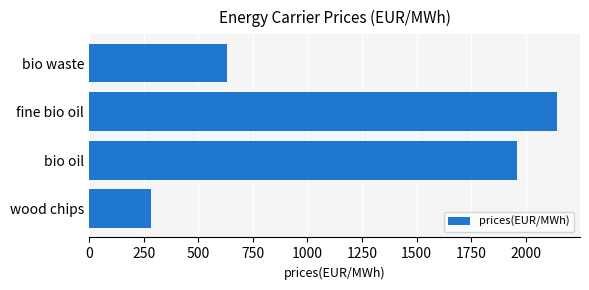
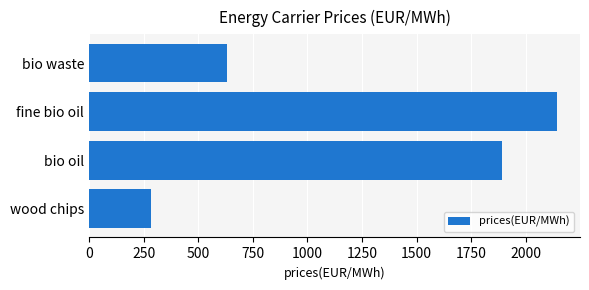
bio oil: 1960 -> 1890
